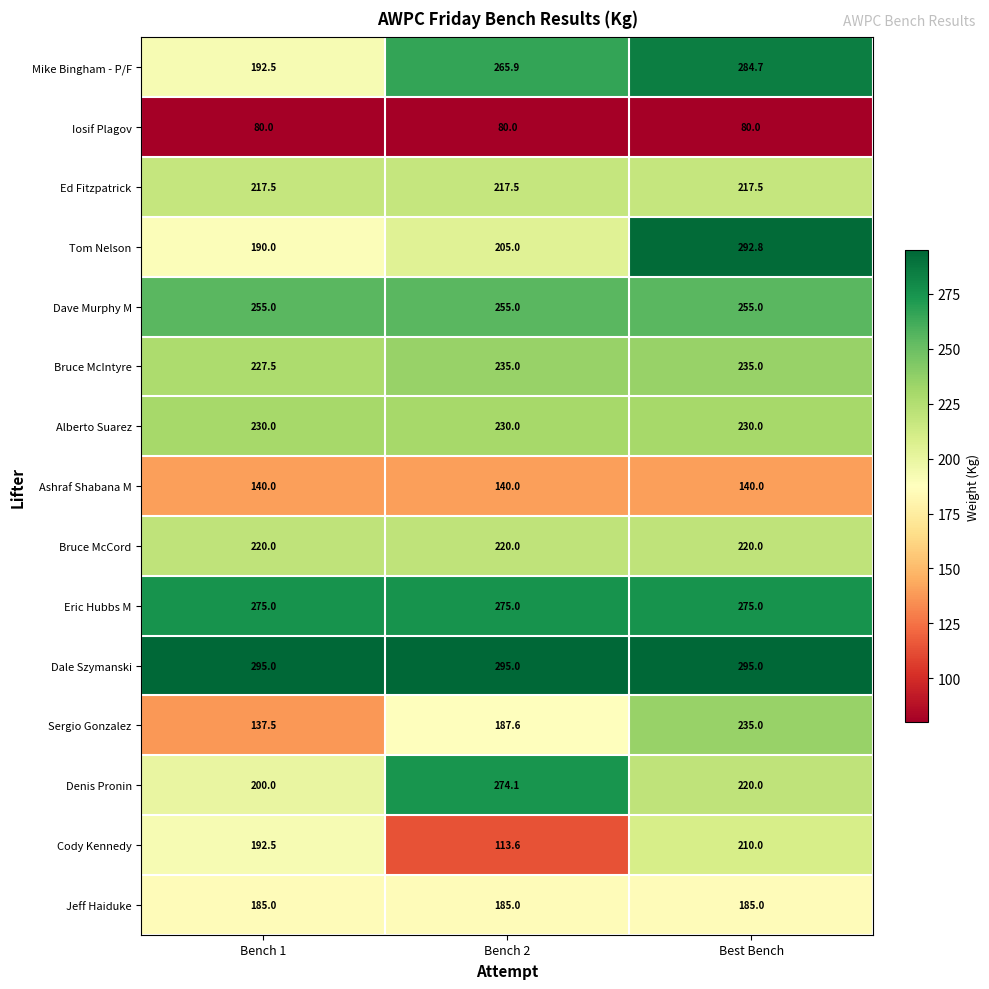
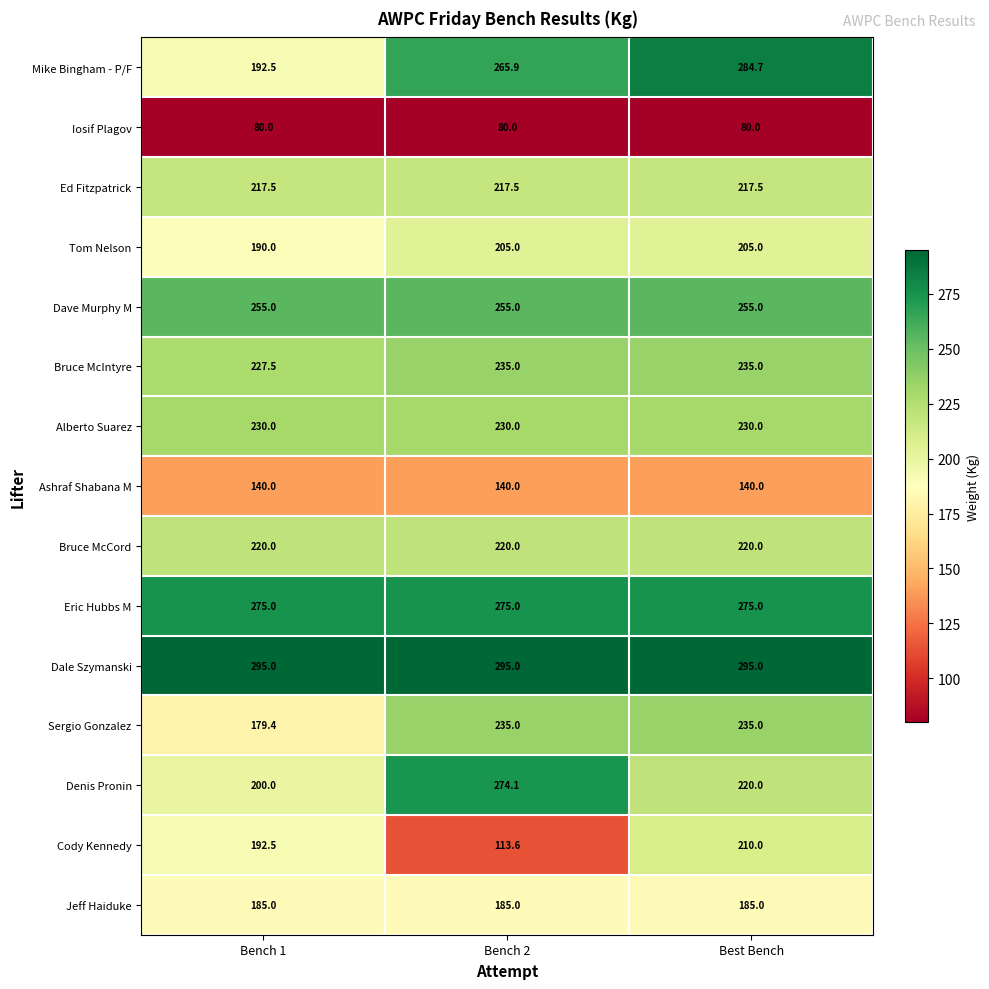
Tom Nelson, Best Bench: 292.8 -> 205.0
Sergio Gonzalez, Bench 1: 137.5 -> 179.4
Sergio Gonzalez, Bench 2: 187.6 -> 235.0
